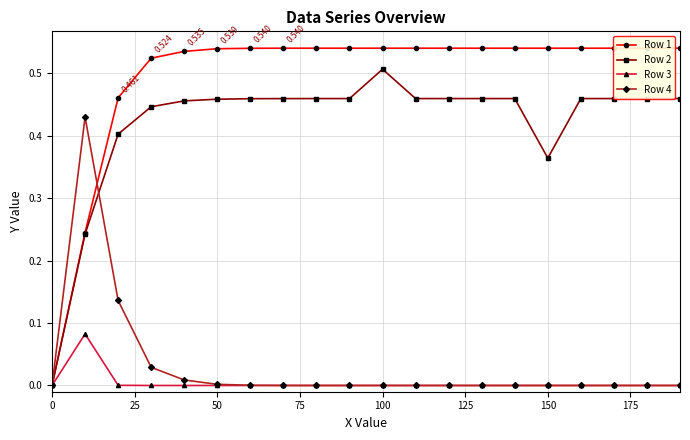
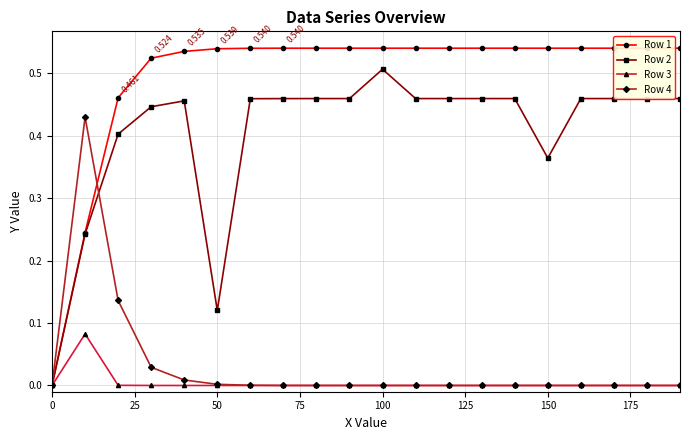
Row 2, 50: 0.46 -> 0.12
